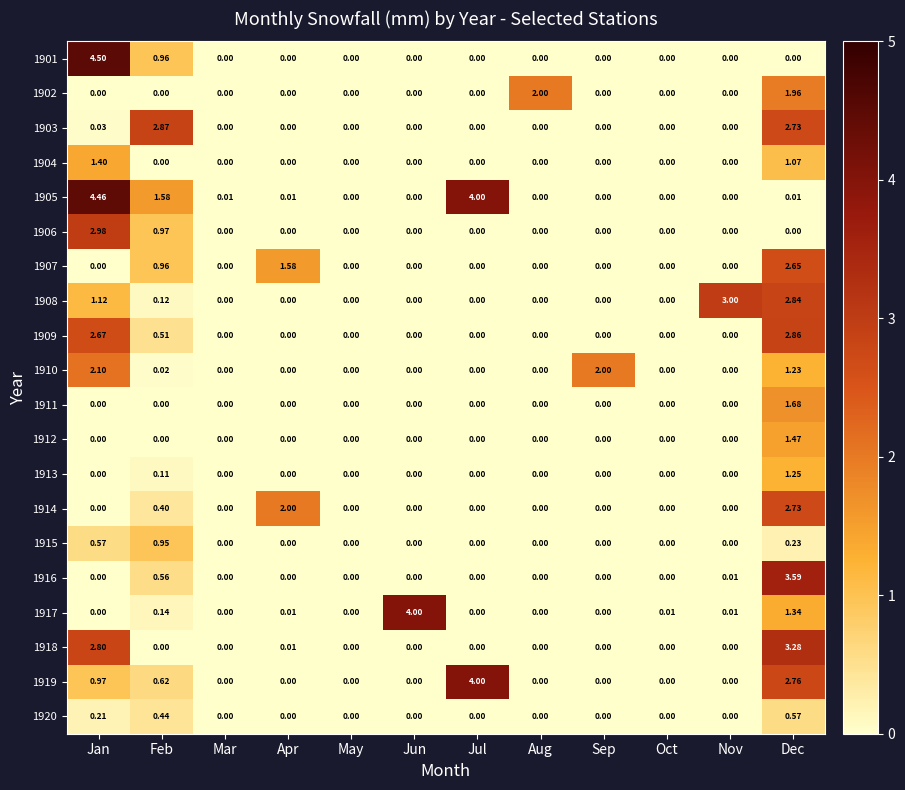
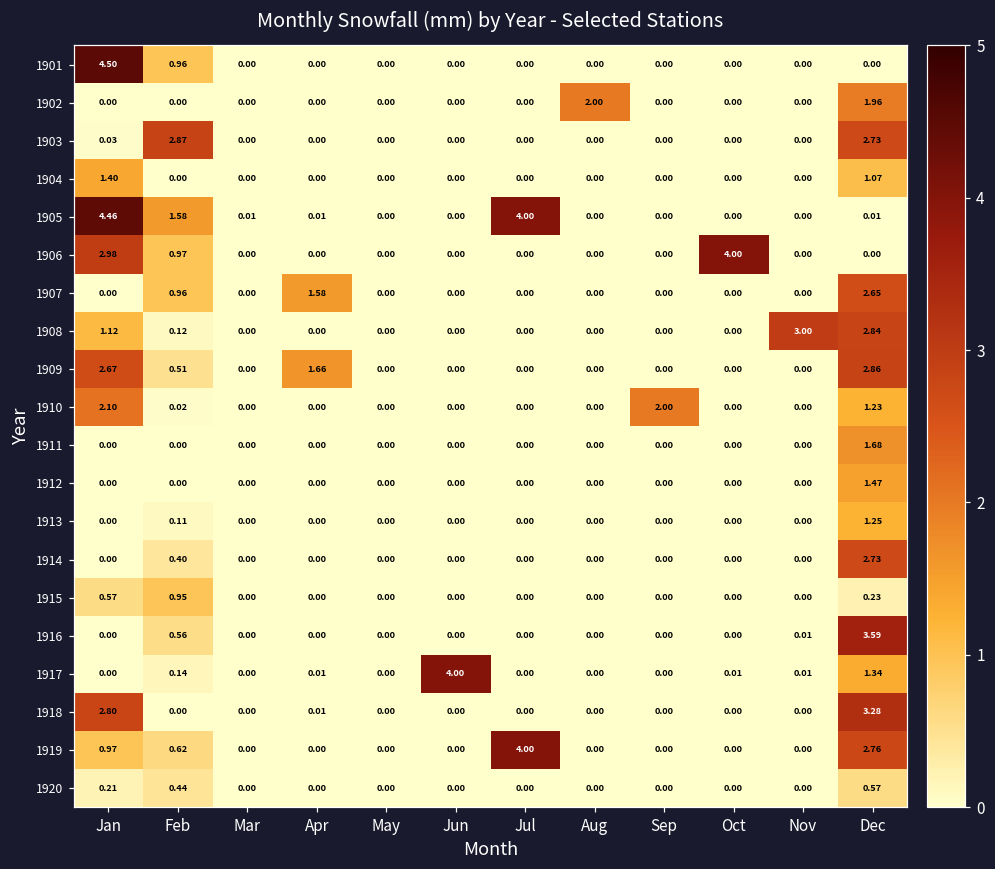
1906, Oct: 0.00 -> 4.00
1909, Apr: 0.00 -> 1.66
1914, Apr: 2.00 -> 0.00
